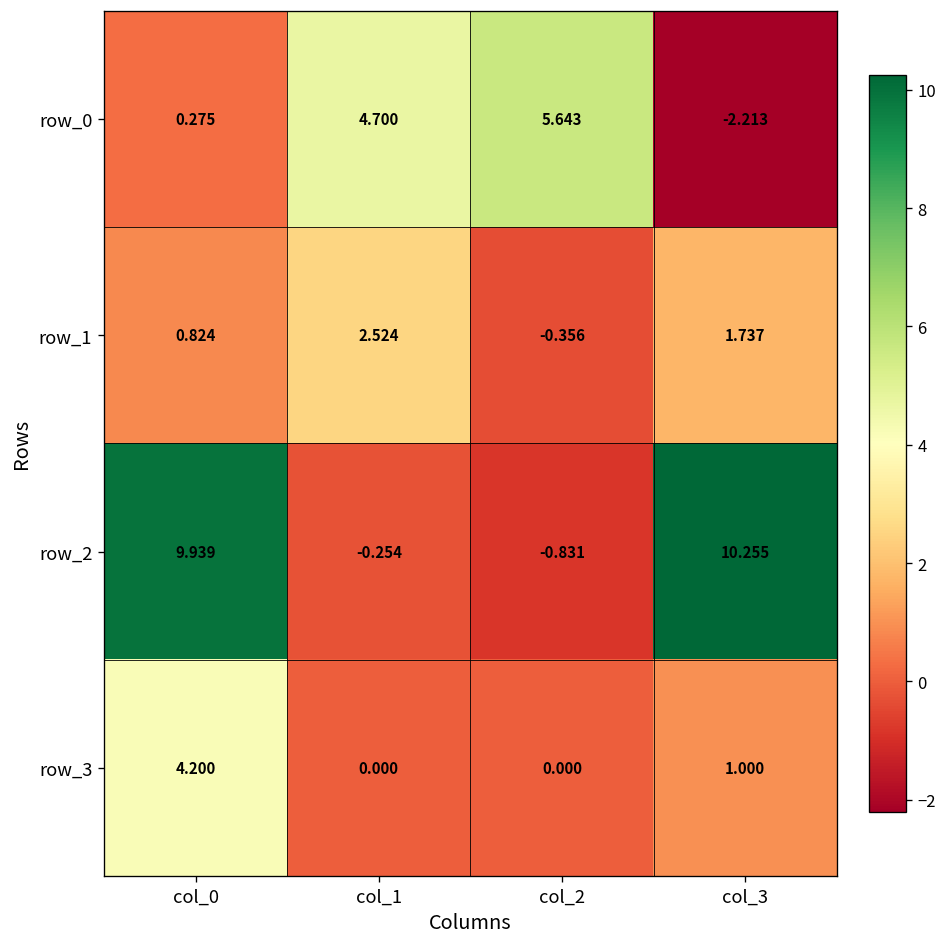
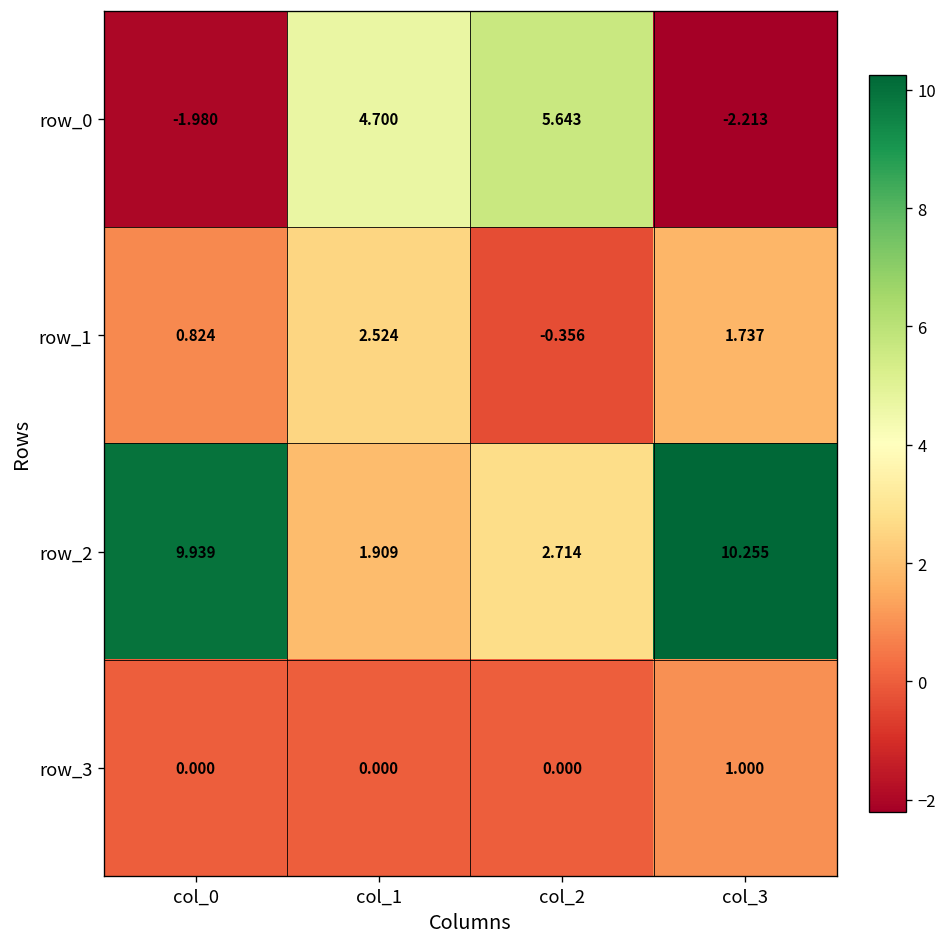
row_0, col_0: 0.275 -> -1.980
row_2, col_1: -0.254 -> 1.909
row_2, col_2: -0.831 -> 2.714
row_3, col_0: 4.200 -> 0.000
